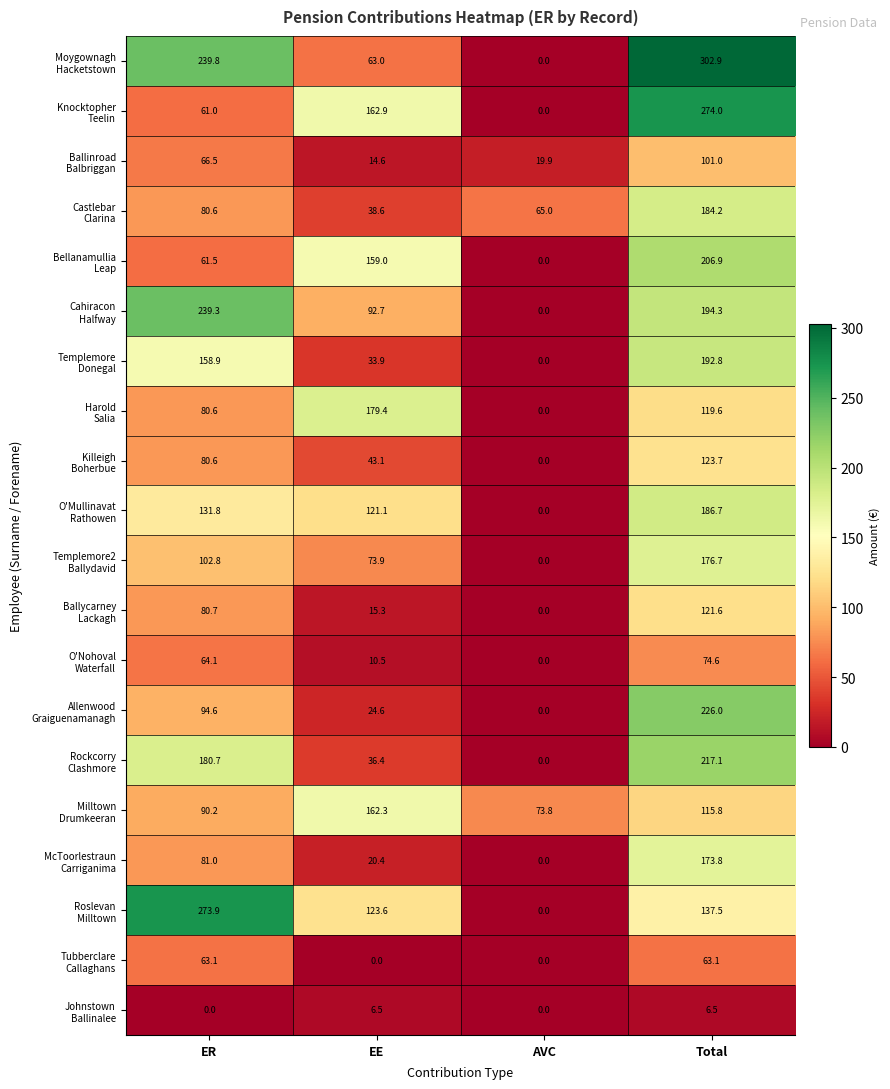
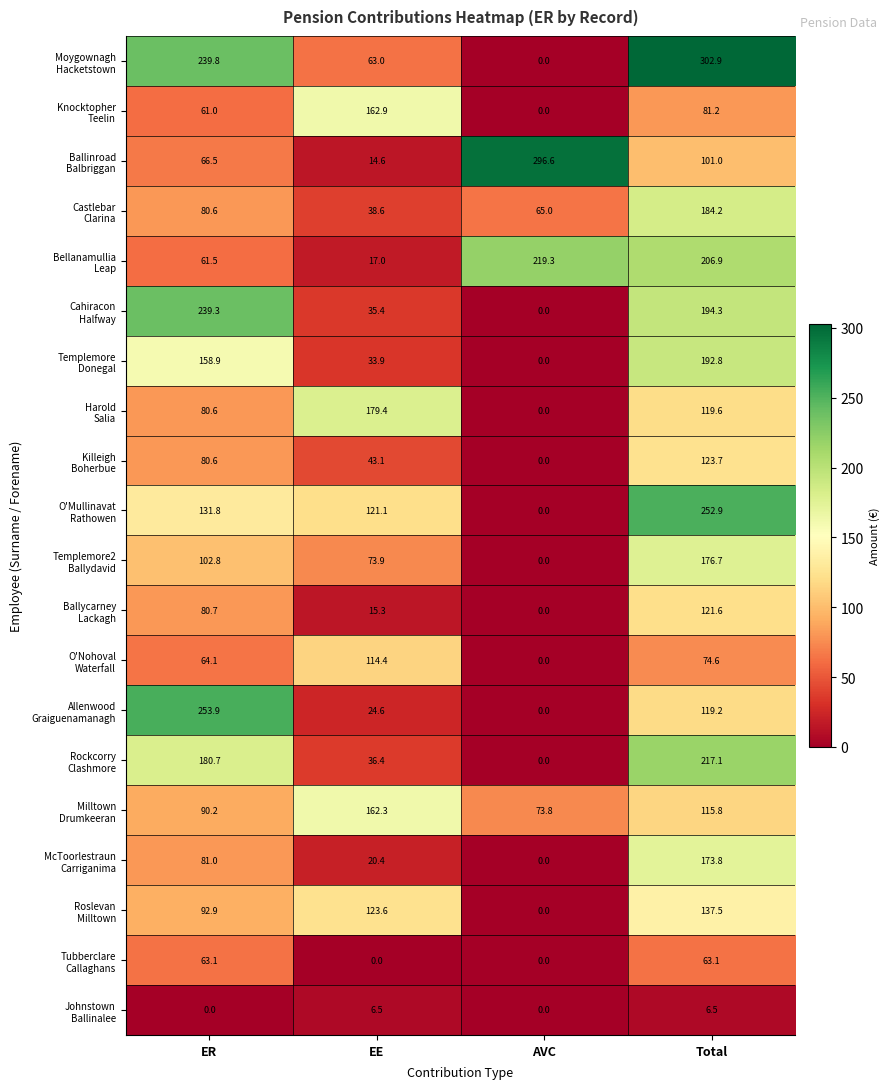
Knocktopher Teelin, Total: 274.0 -> 81.2
Ballinroad Balbriggan, AVC: 19.9 -> 296.6
Bellanamullia Leap, EE: 159.0 -> 17.0
Bellanamullia Leap, AVC: 0.0 -> 219.3
Cahiracon Halfway, EE: 92.7 -> 35.4
O'Mullinavat Rathowen, Total: 186.7 -> 252.9
O'Nohoval Waterfall, EE: 10.5 -> 114.4
Allenwood Graiguenamanagh, ER: 94.6 -> 253.9
Allenwood Graiguenamanagh, Total: 226.0 -> 119.2
Roslevan Milltown, ER: 273.9 -> 92.9
